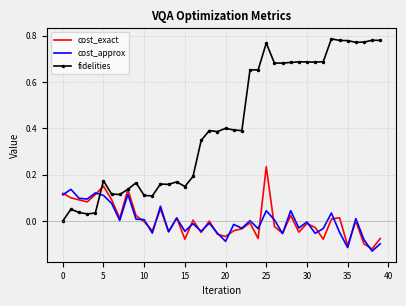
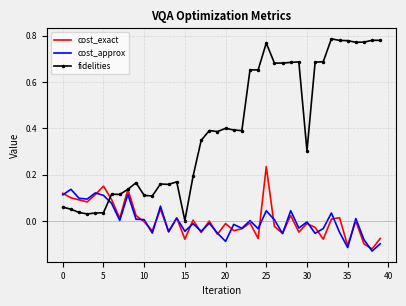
fidelities, 0: 0.00 -> 0.06
fidelities, 5: 0.17 -> 0.04
fidelities, 15: 0.15 -> 0.00
cost_exact, 20: -0.07 -> -0.01
fidelities, 30: 0.69 -> 0.30
